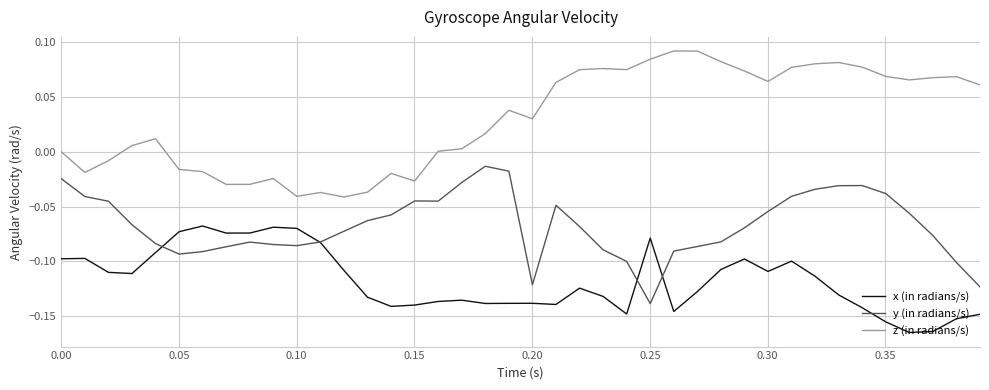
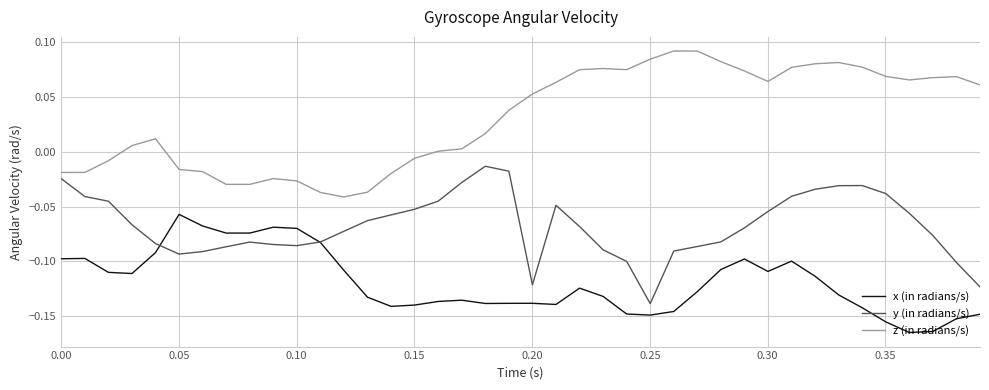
z (in radians/s), 0.00: 0.000 -> -0.019
x (in radians/s), 0.05: -0.073 -> -0.057
z (in radians/s), 0.10: -0.041 -> -0.027
y (in radians/s), 0.15: -0.045 -> -0.052
z (in radians/s), 0.15: -0.027 -> -0.006
z (in radians/s), 0.20: 0.030 -> 0.053
x (in radians/s), 0.25: -0.079 -> -0.149
